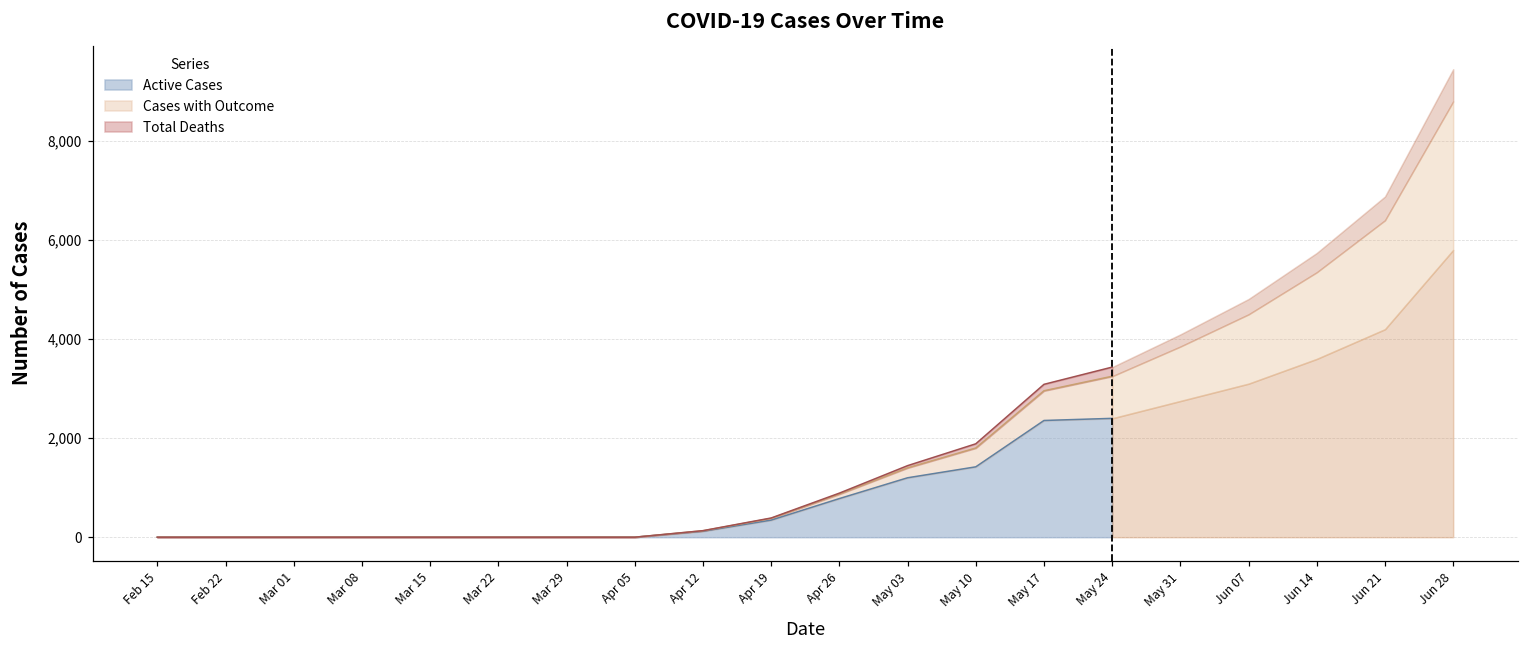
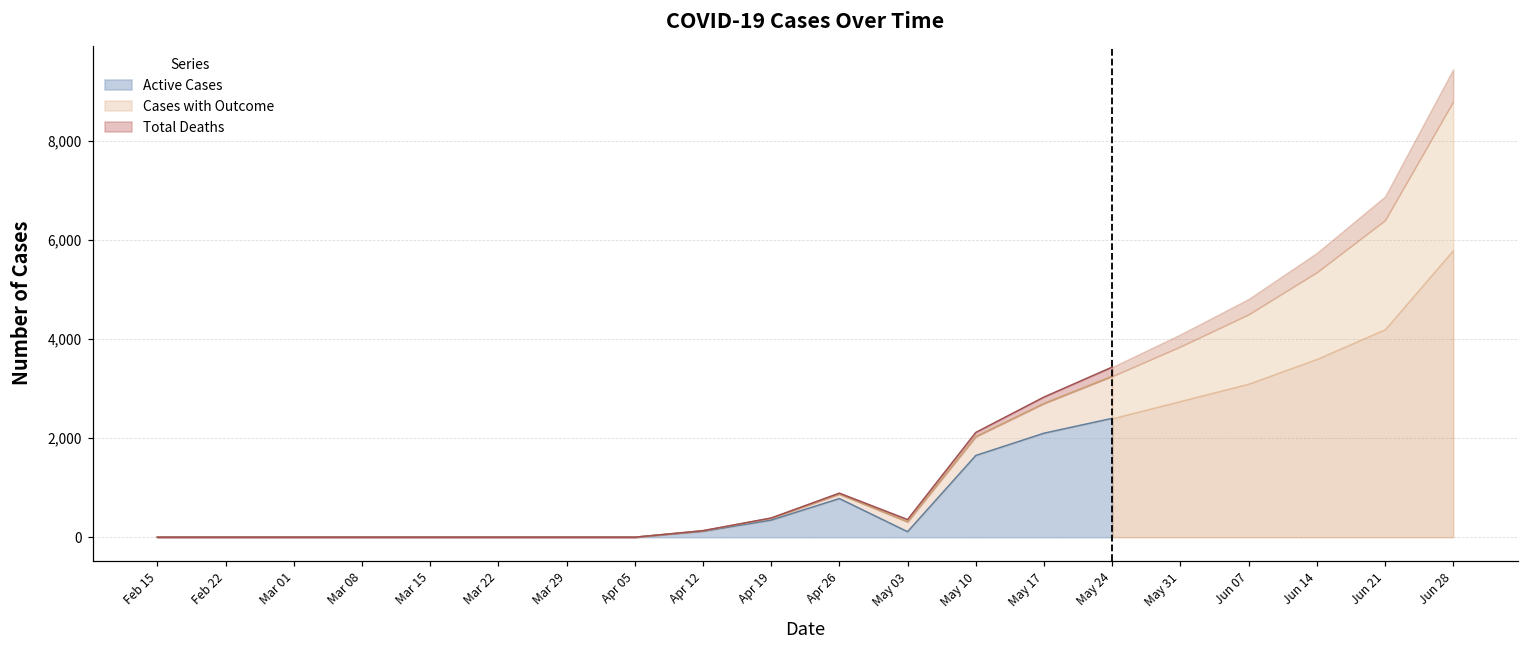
Active Cases, May 03: 1,200 -> 100
Active Cases, May 10: 1,400 -> 1,700
Active Cases, May 17: 2,400 -> 2,100
